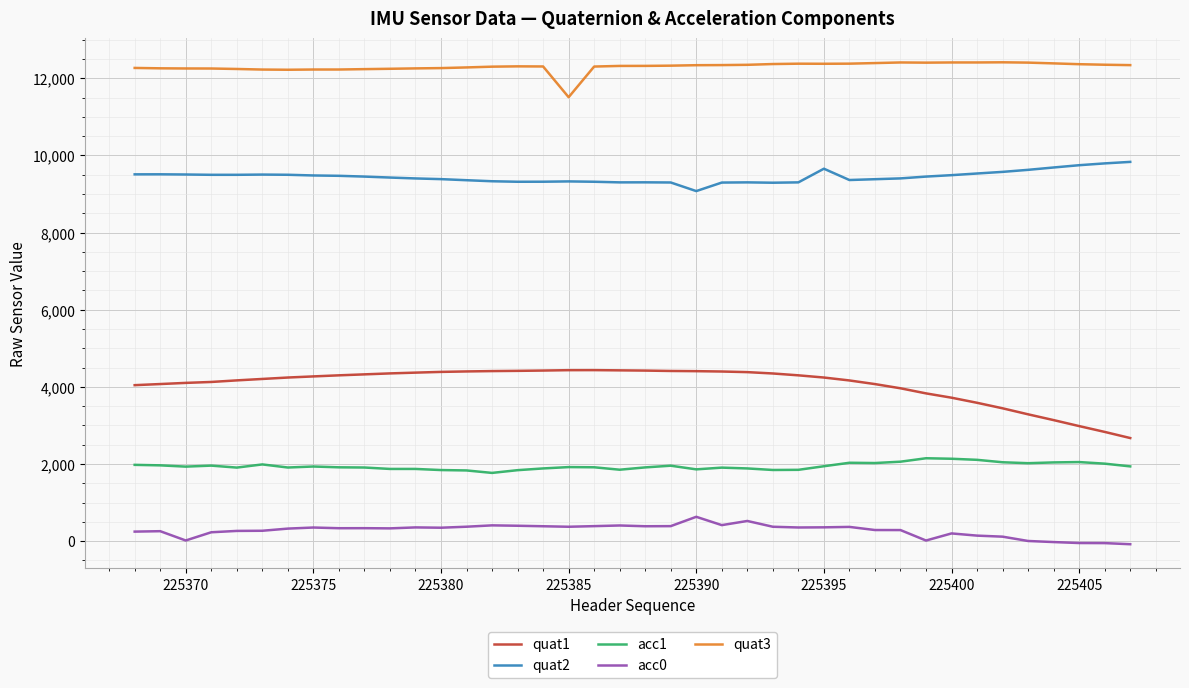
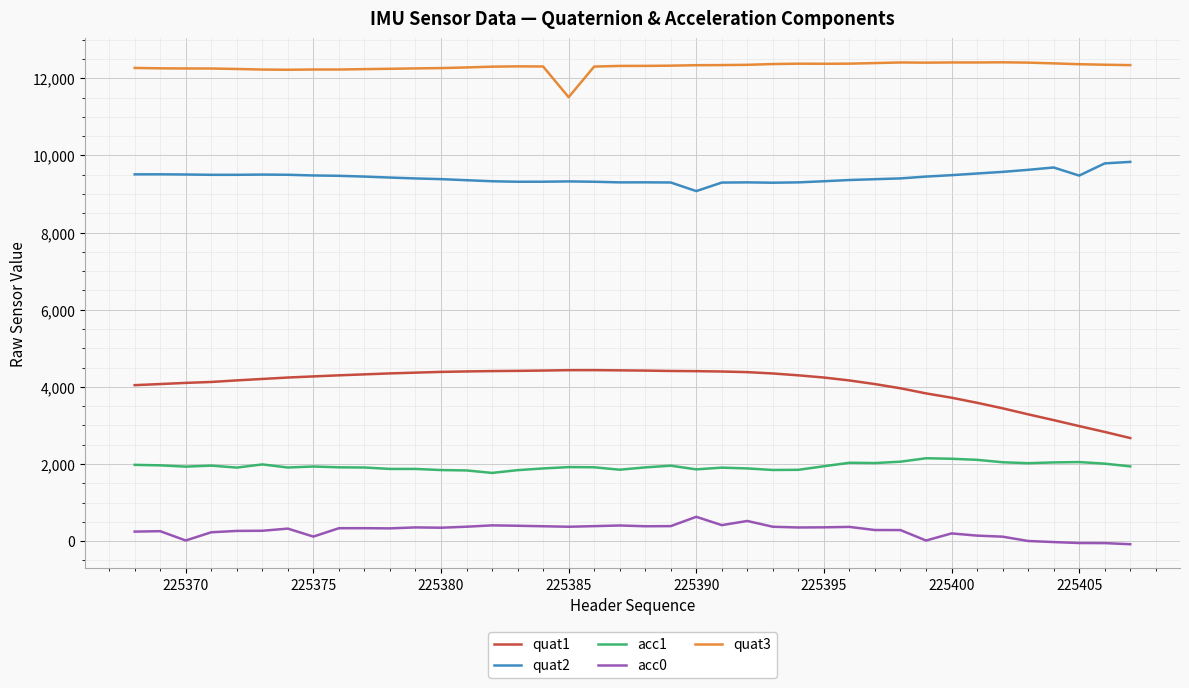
acc0, 225375: 400 -> 100
quat2, 225395: 9,700 -> 9,300
quat2, 225405: 9,700 -> 9,500
